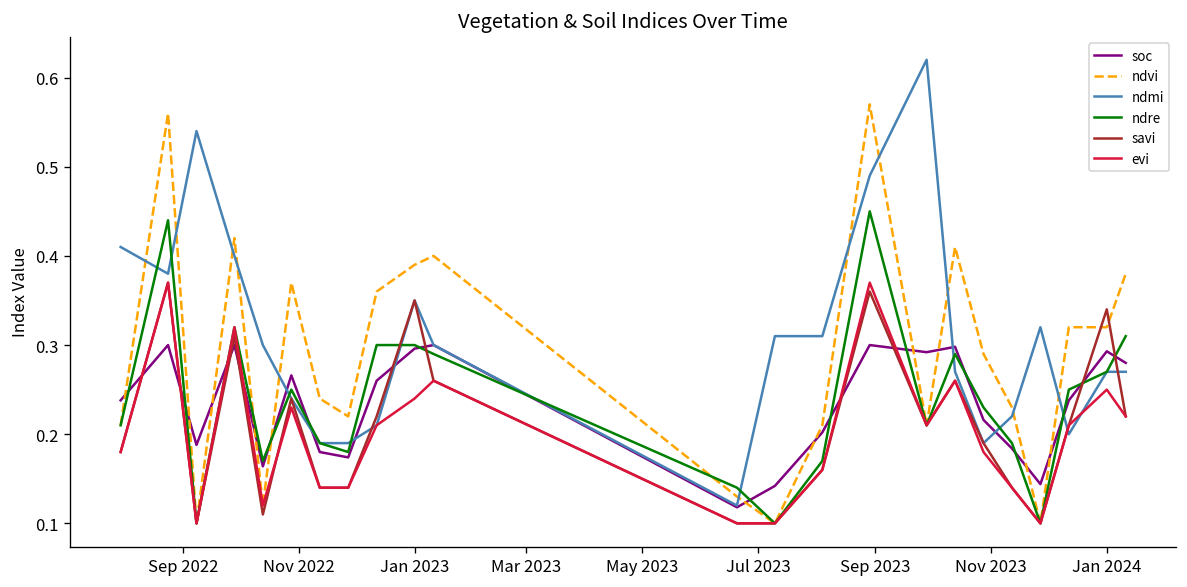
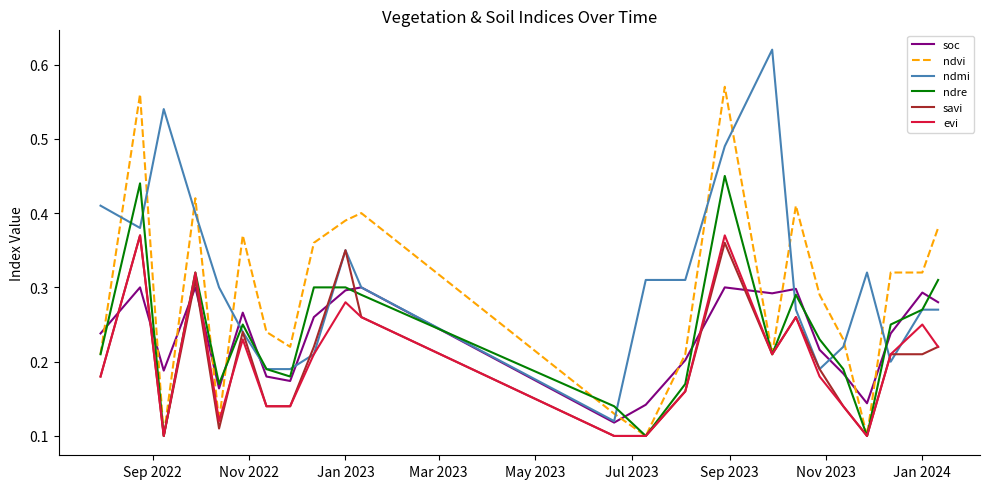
evi, Jan 2023: 0.24 -> 0.28
savi, Jan 2024: 0.34 -> 0.21
